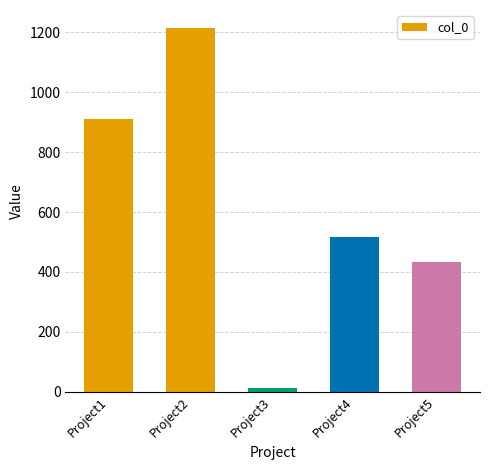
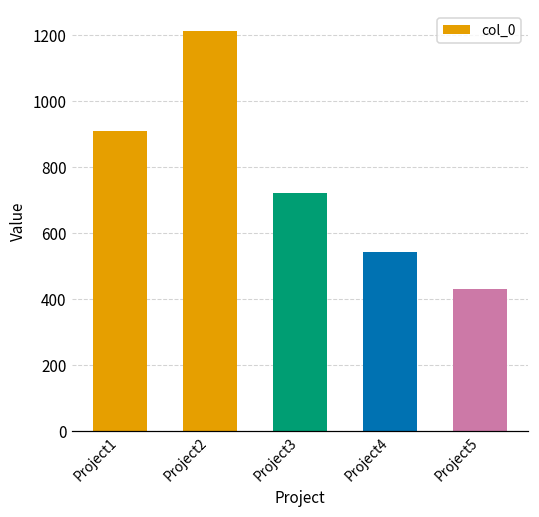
Project3: 10 -> 720
Project4: 520 -> 540
